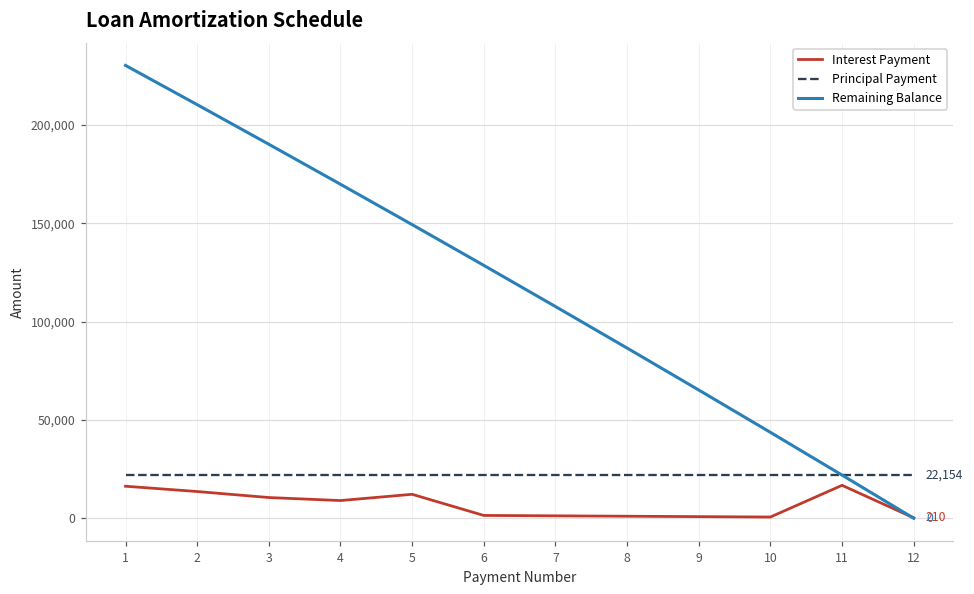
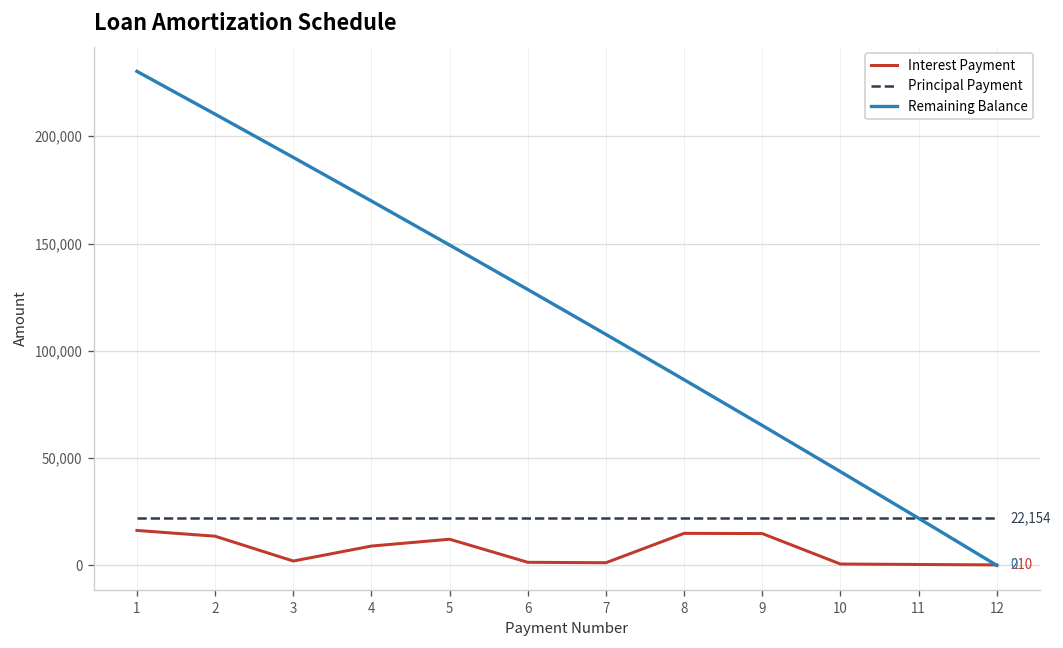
Interest Payment, 3: 11,000 -> 2,000
Interest Payment, 8: 1,000 -> 15,000
Interest Payment, 9: 1,000 -> 15,000
Interest Payment, 11: 17,000 -> 0
